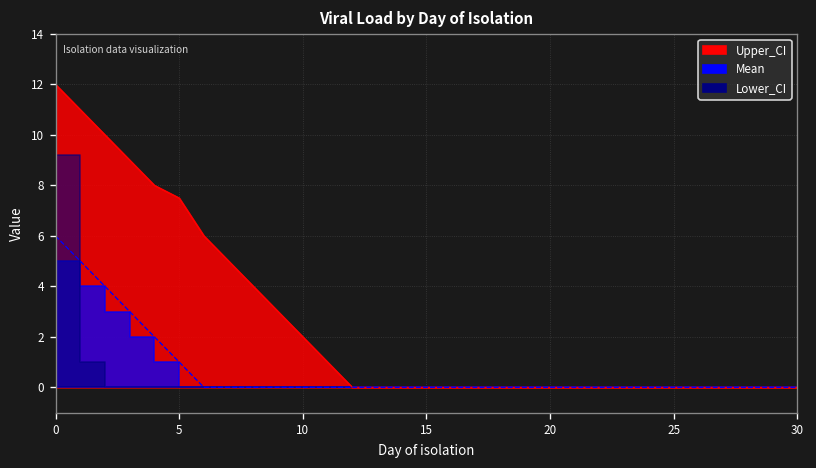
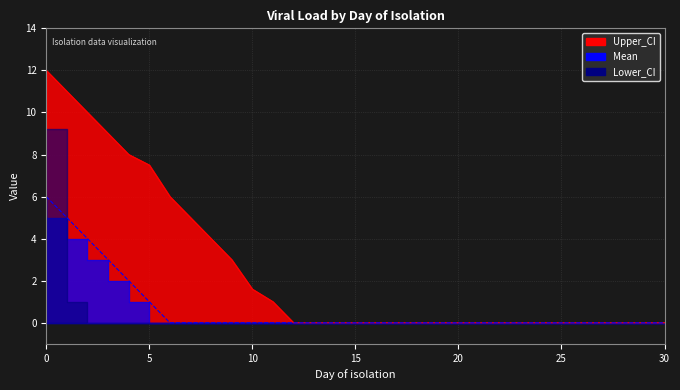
Upper_CI, 10: 2.0 -> 1.6
